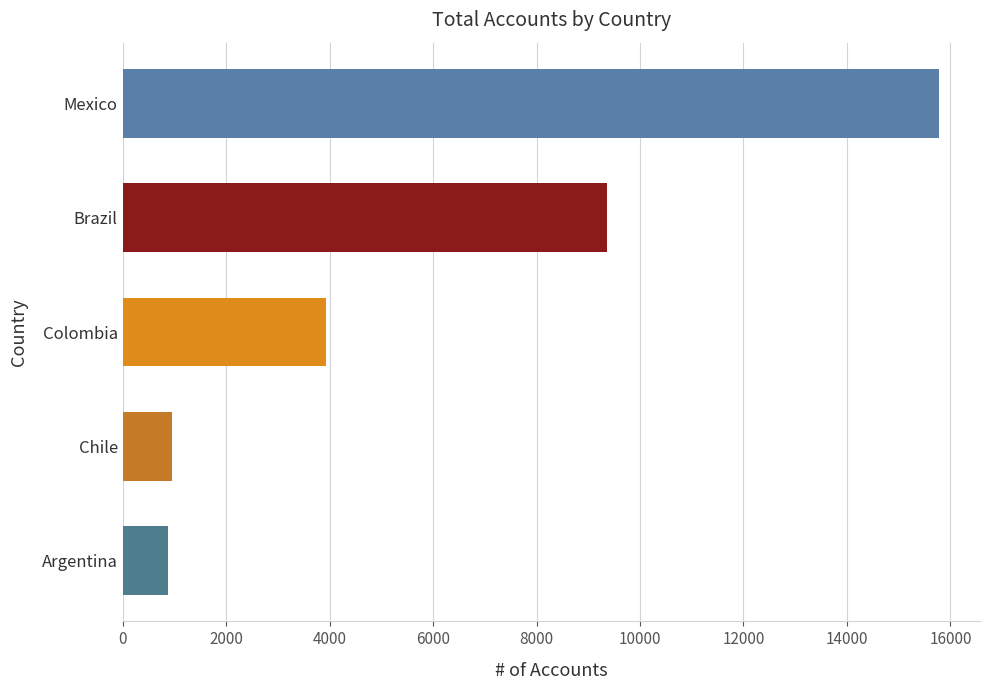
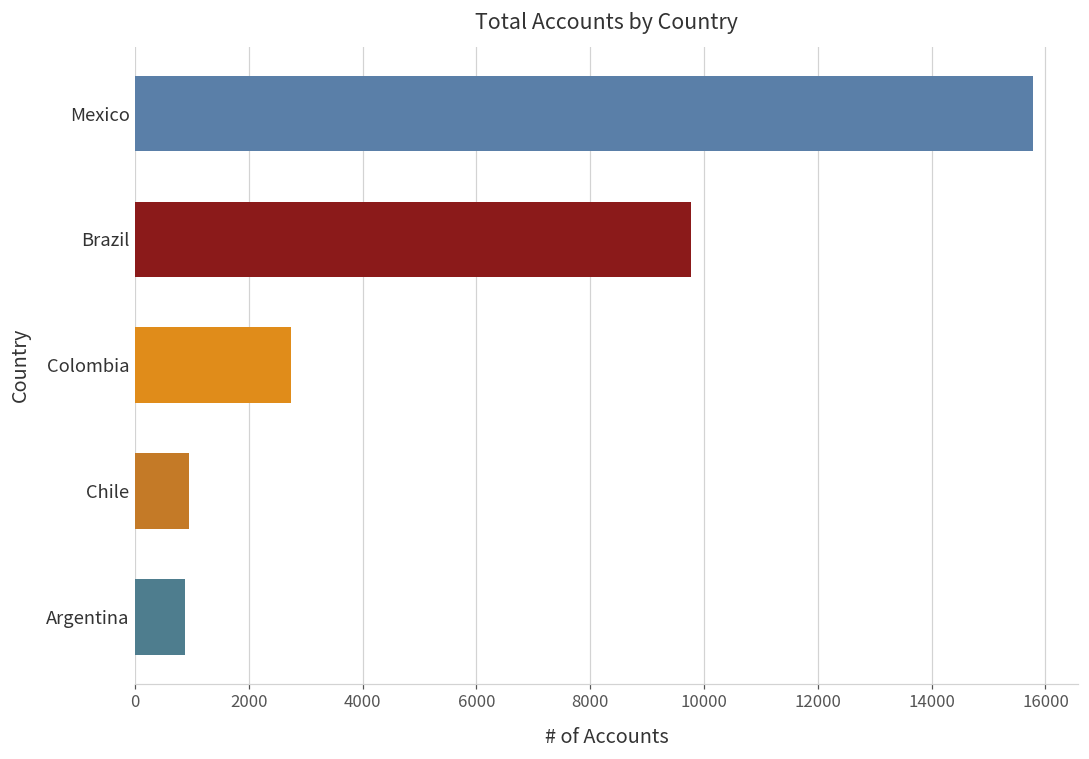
Brazil: 9400 -> 9800
Colombia: 3900 -> 2700
